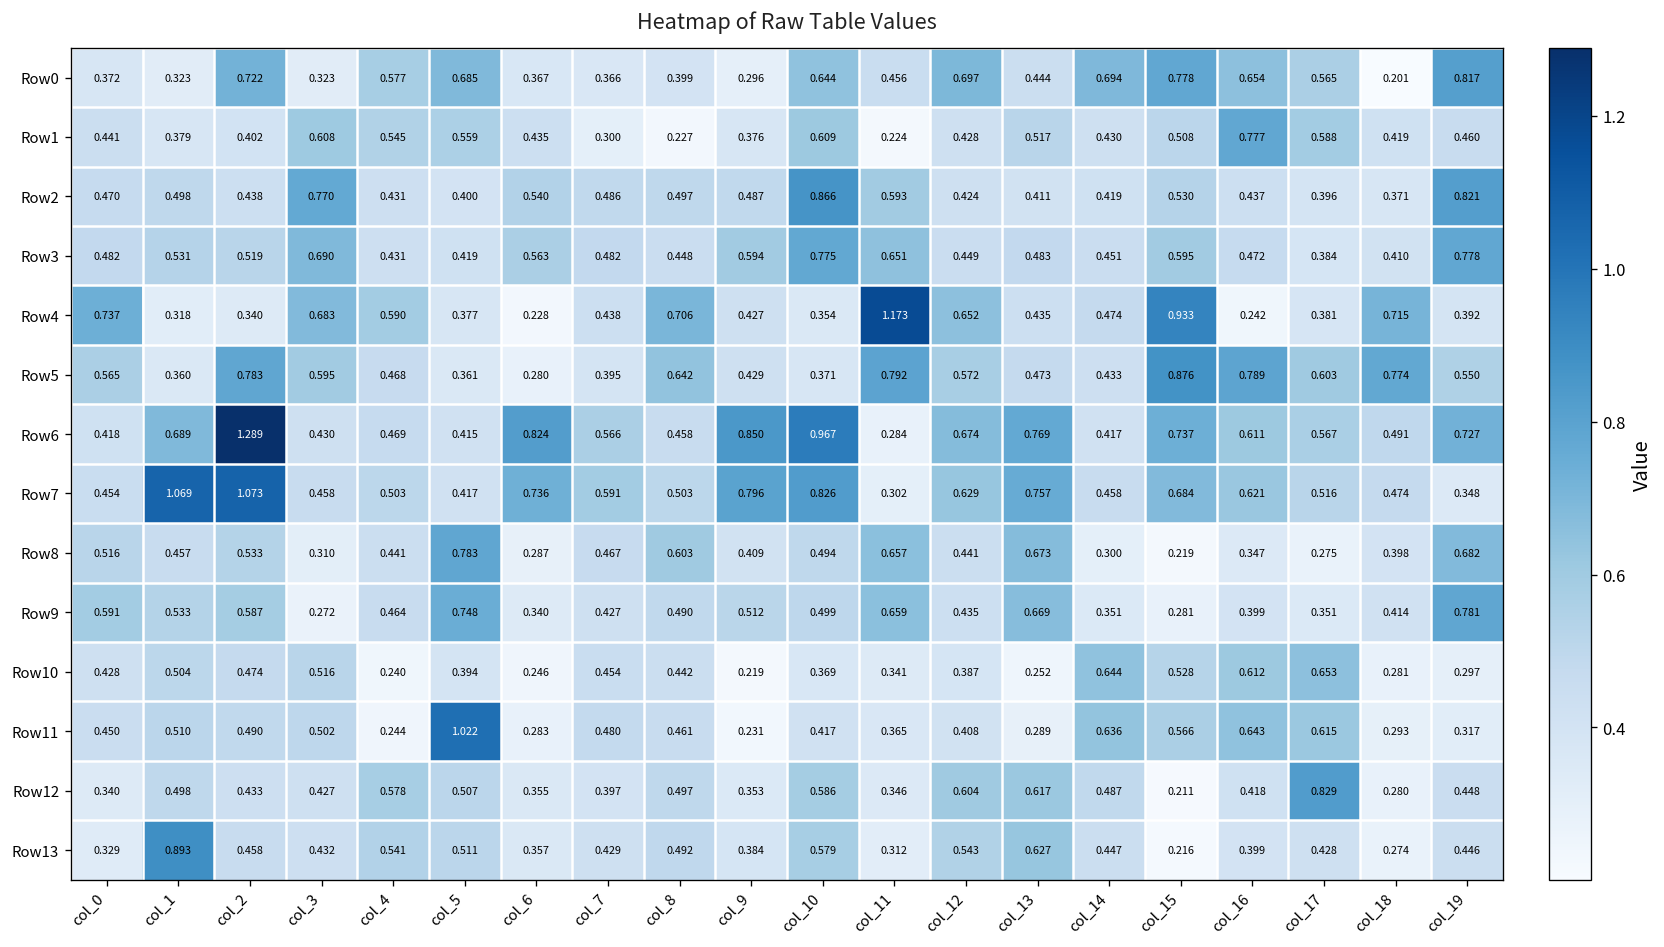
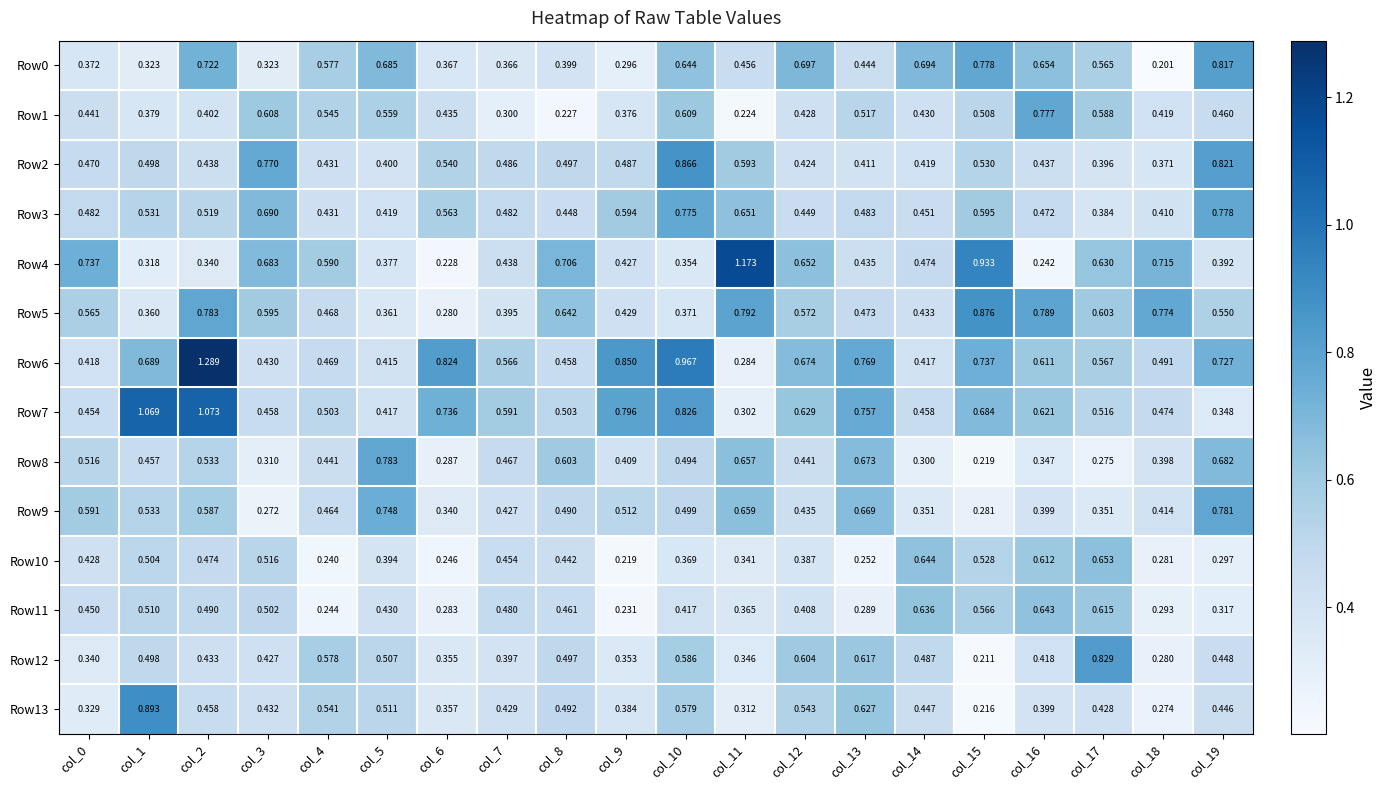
Row4, col_17: 0.381 -> 0.630
Row11, col_5: 1.022 -> 0.430
